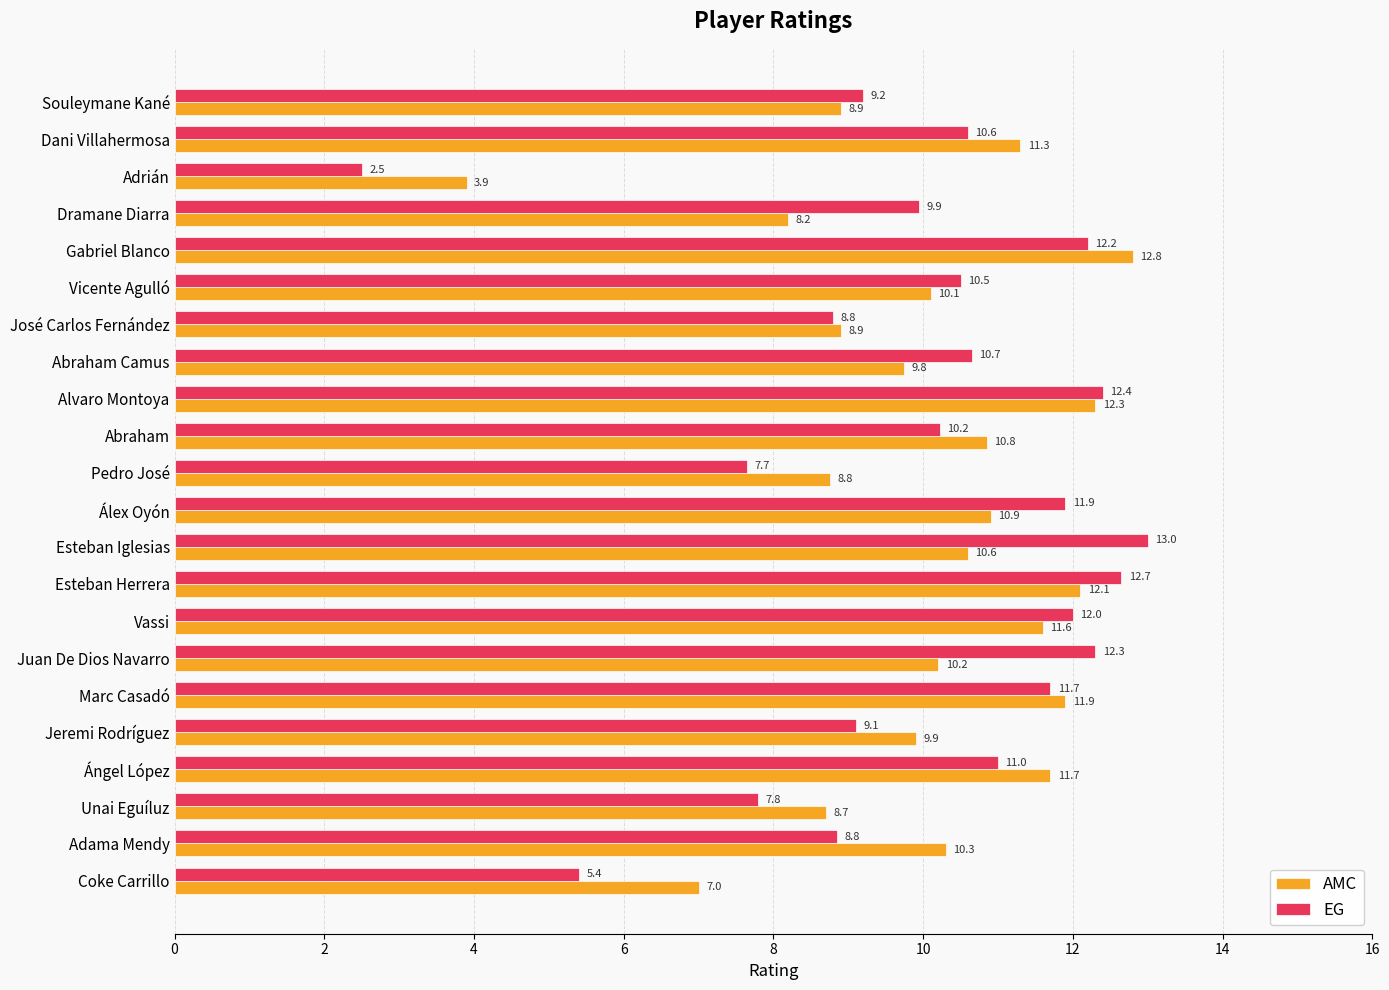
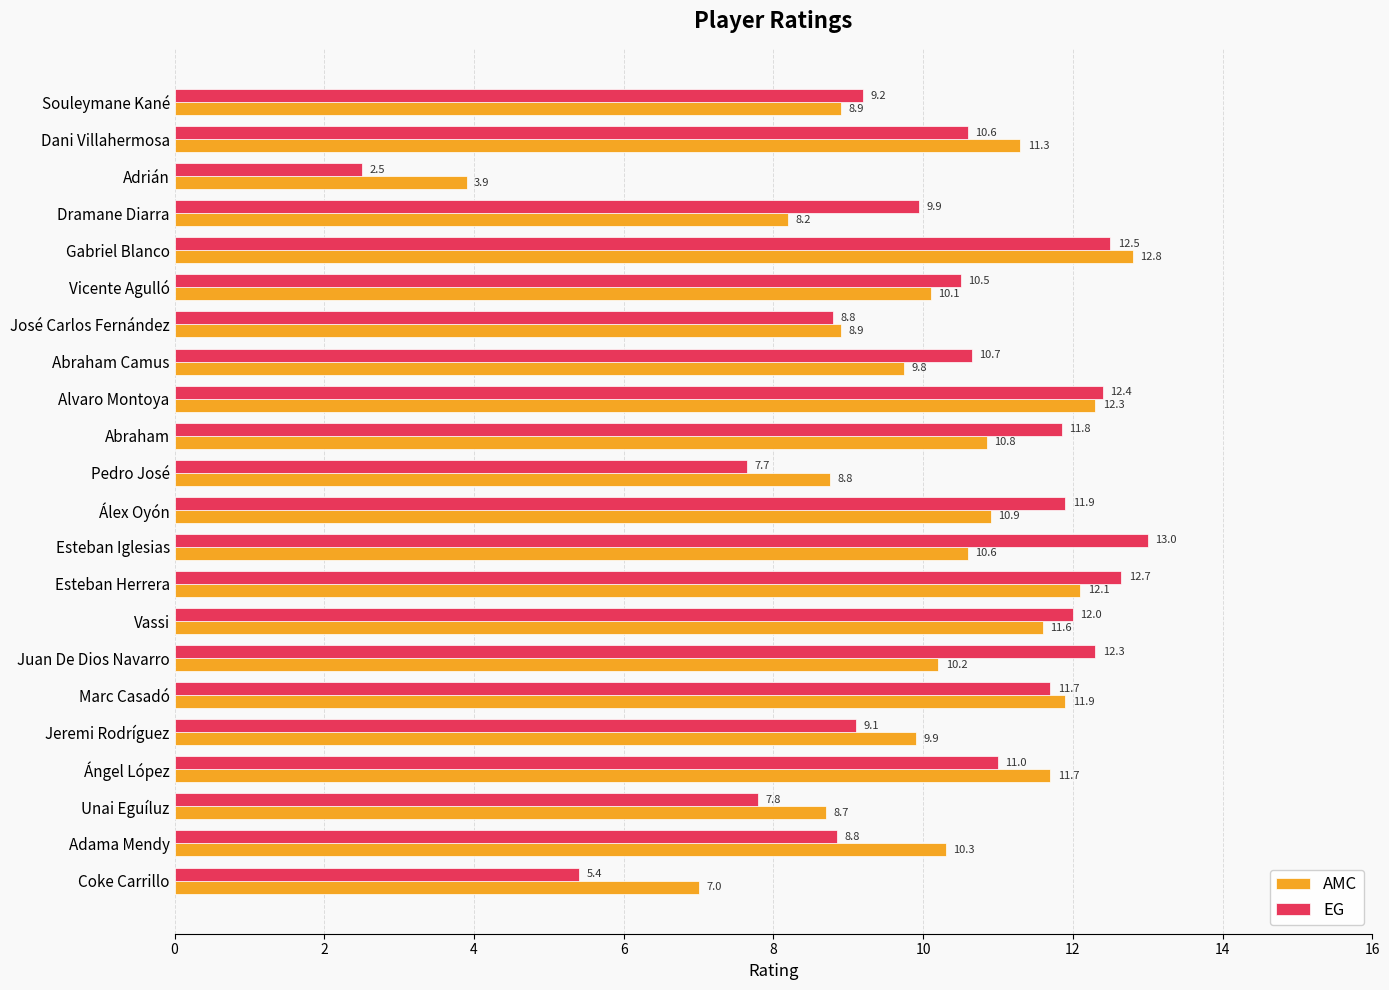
EG, Gabriel Blanco: 12.2 -> 12.5
EG, Abraham: 10.2 -> 11.8
